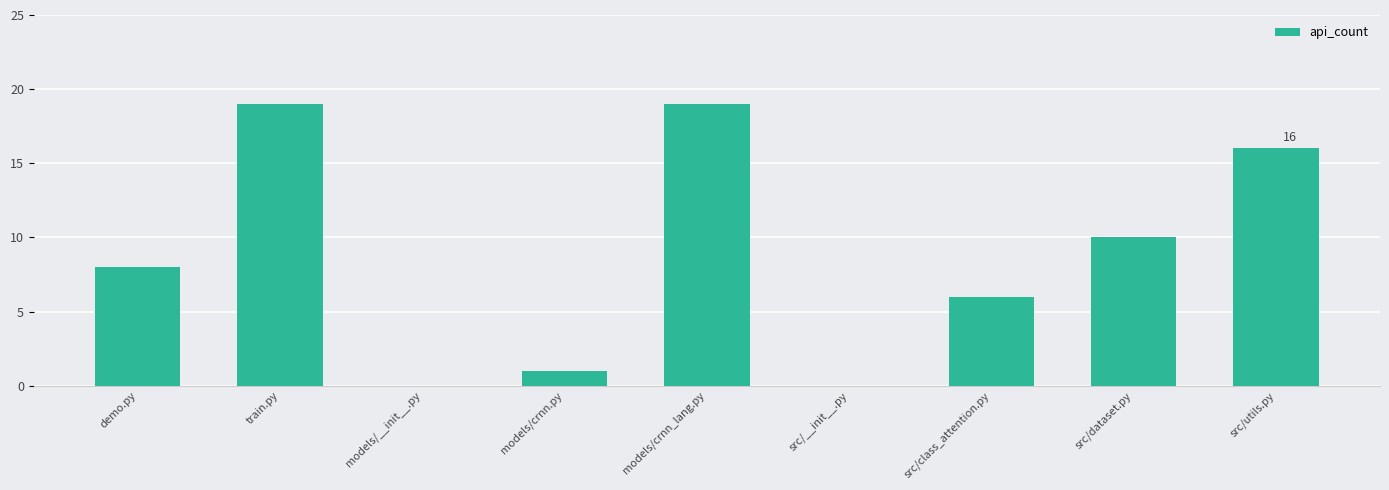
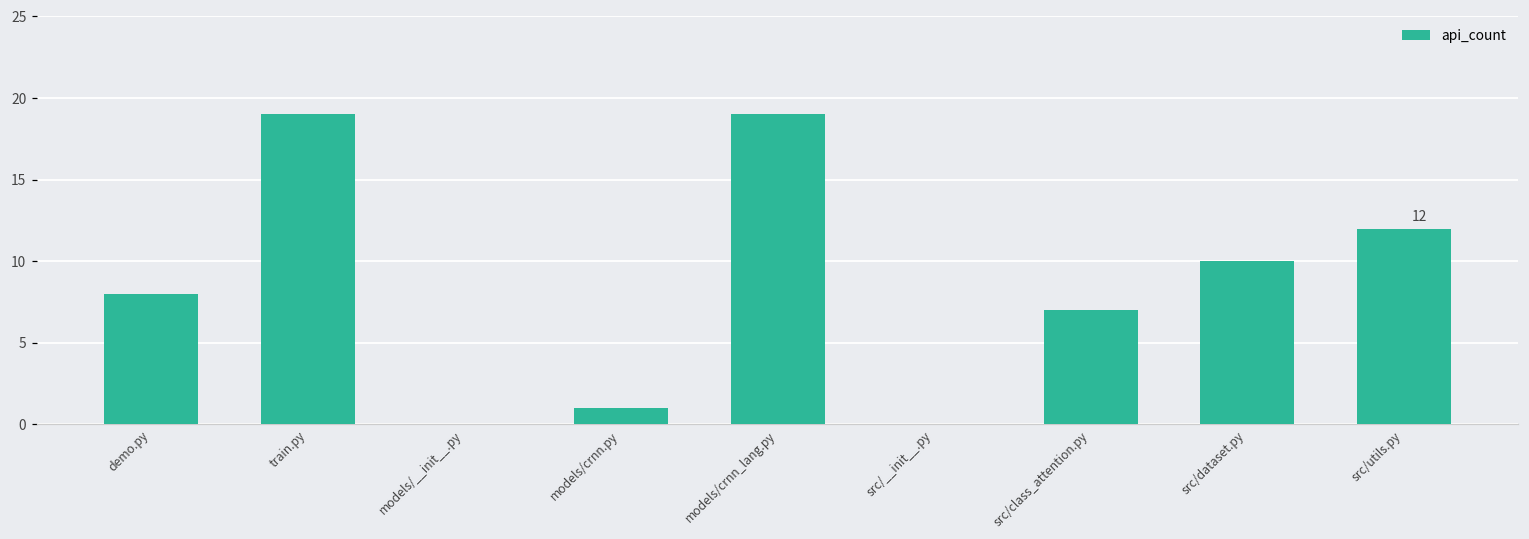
src/class_attention.py: 6 -> 7
src/utils.py: 16 -> 12
